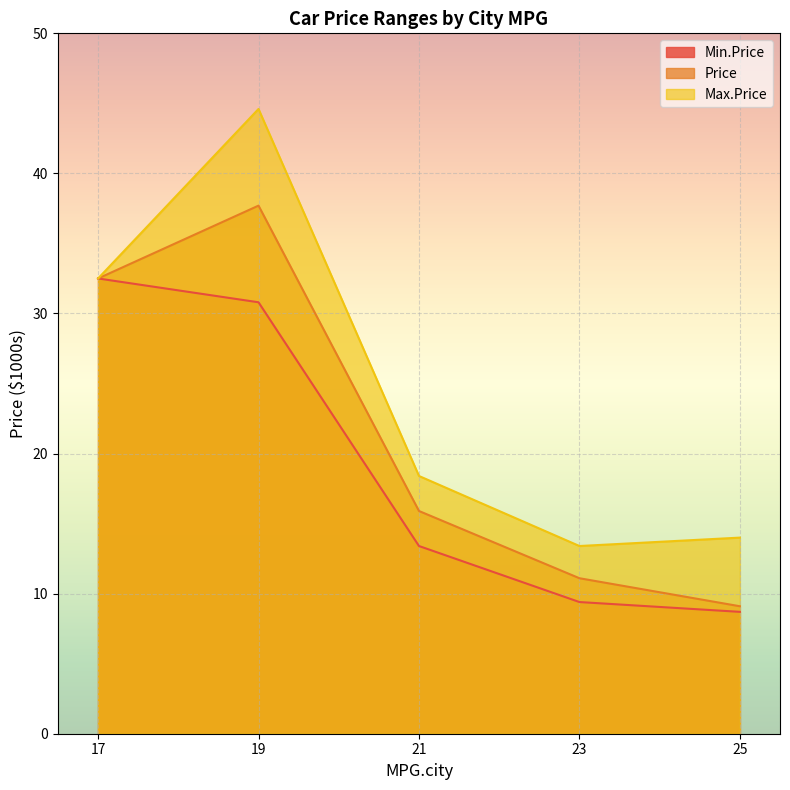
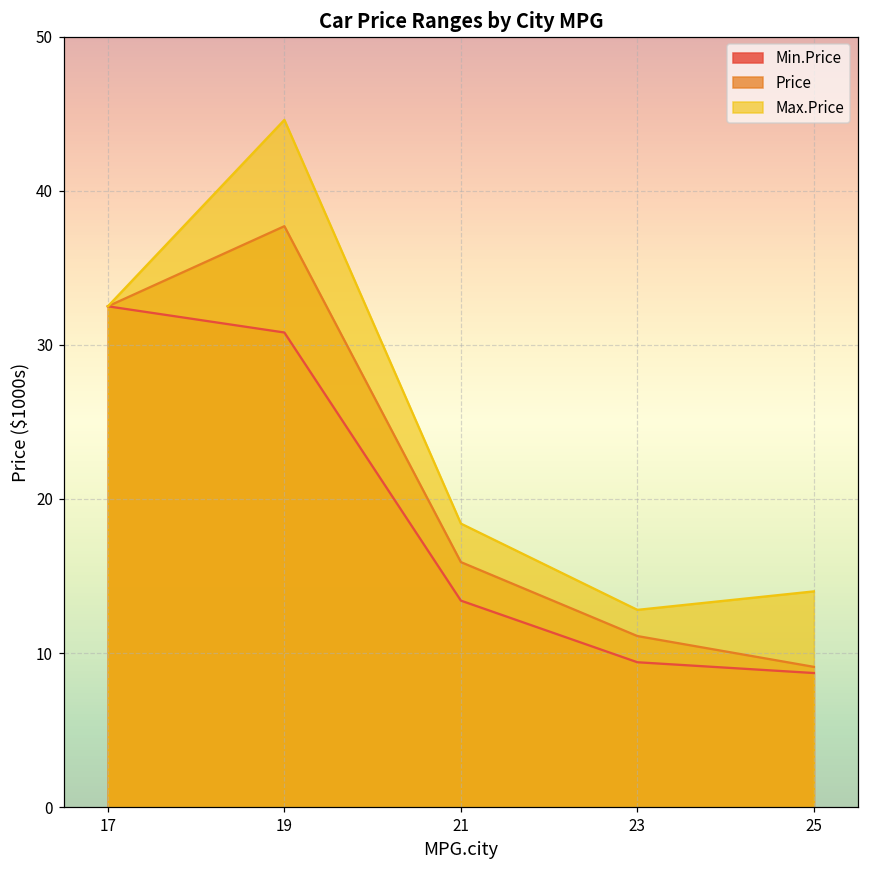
Max.Price, 23: 13.4 -> 12.8
